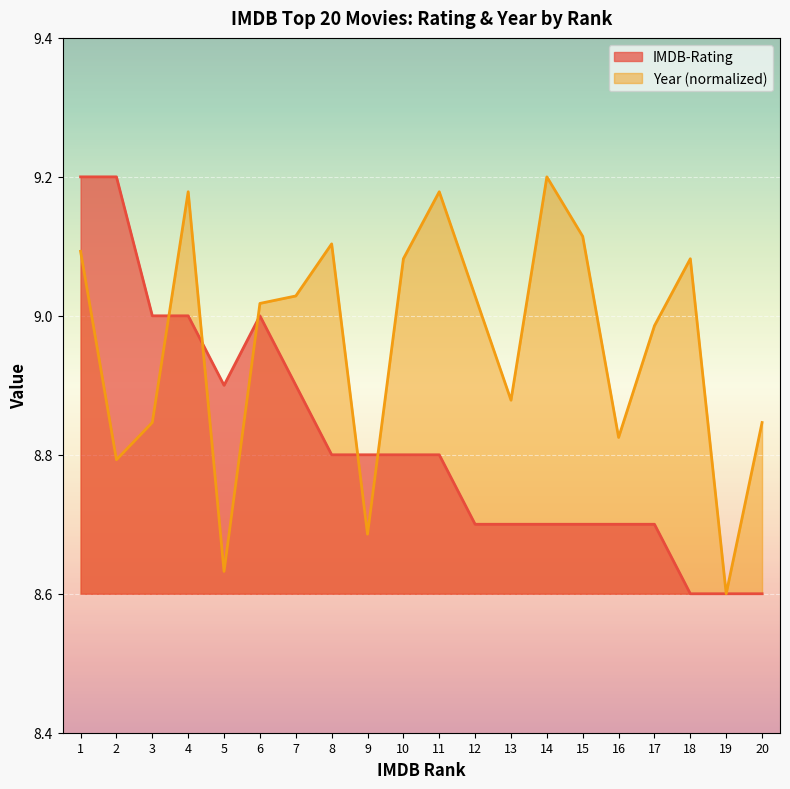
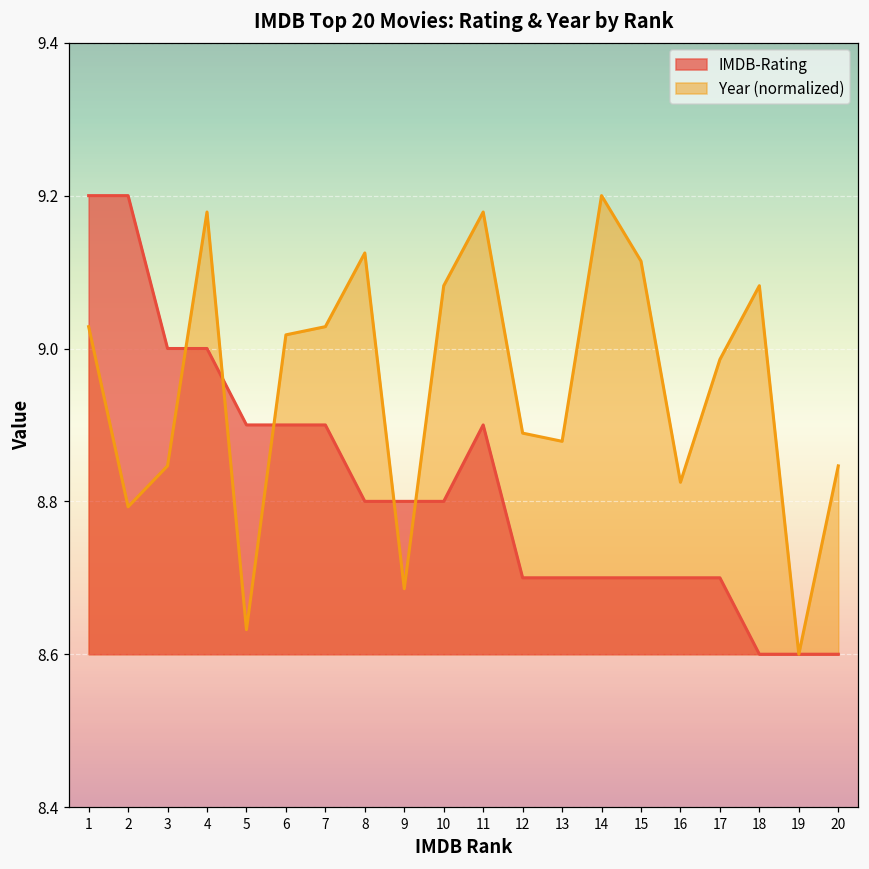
Year (normalized), 1: 9.09 -> 9.03
IMDB-Rating, 6: 9.0 -> 8.9
Year (normalized), 8: 9.10 -> 9.13
IMDB-Rating, 11: 8.8 -> 8.9
Year (normalized), 12: 9.03 -> 8.89
